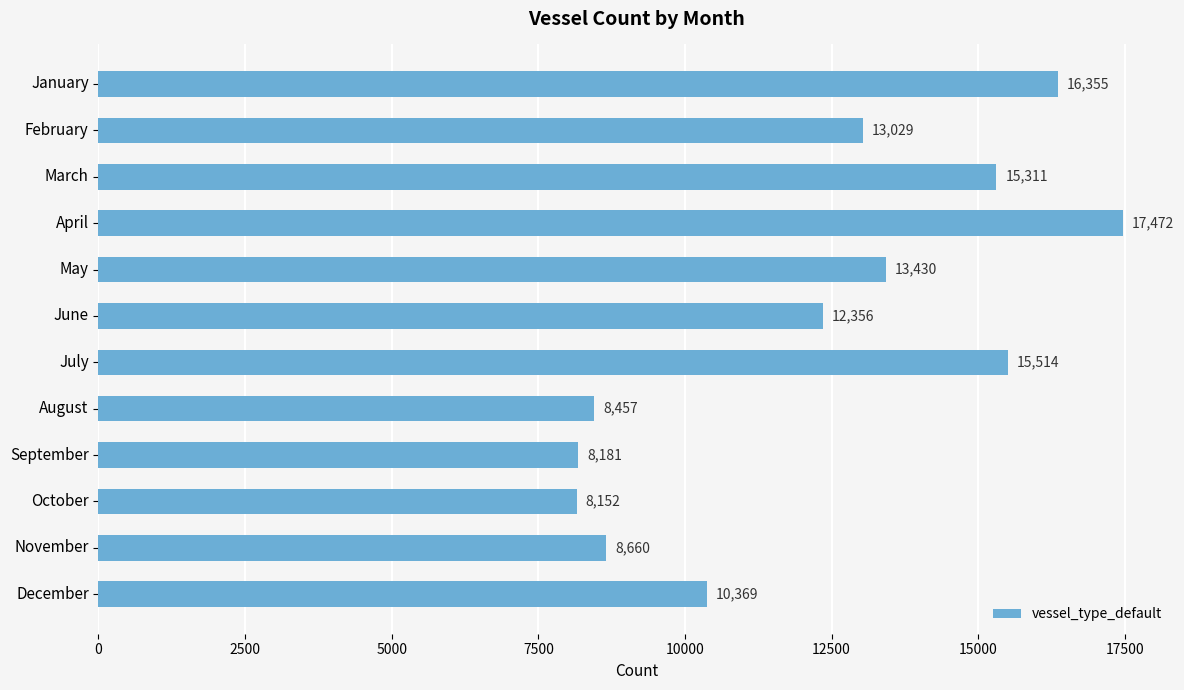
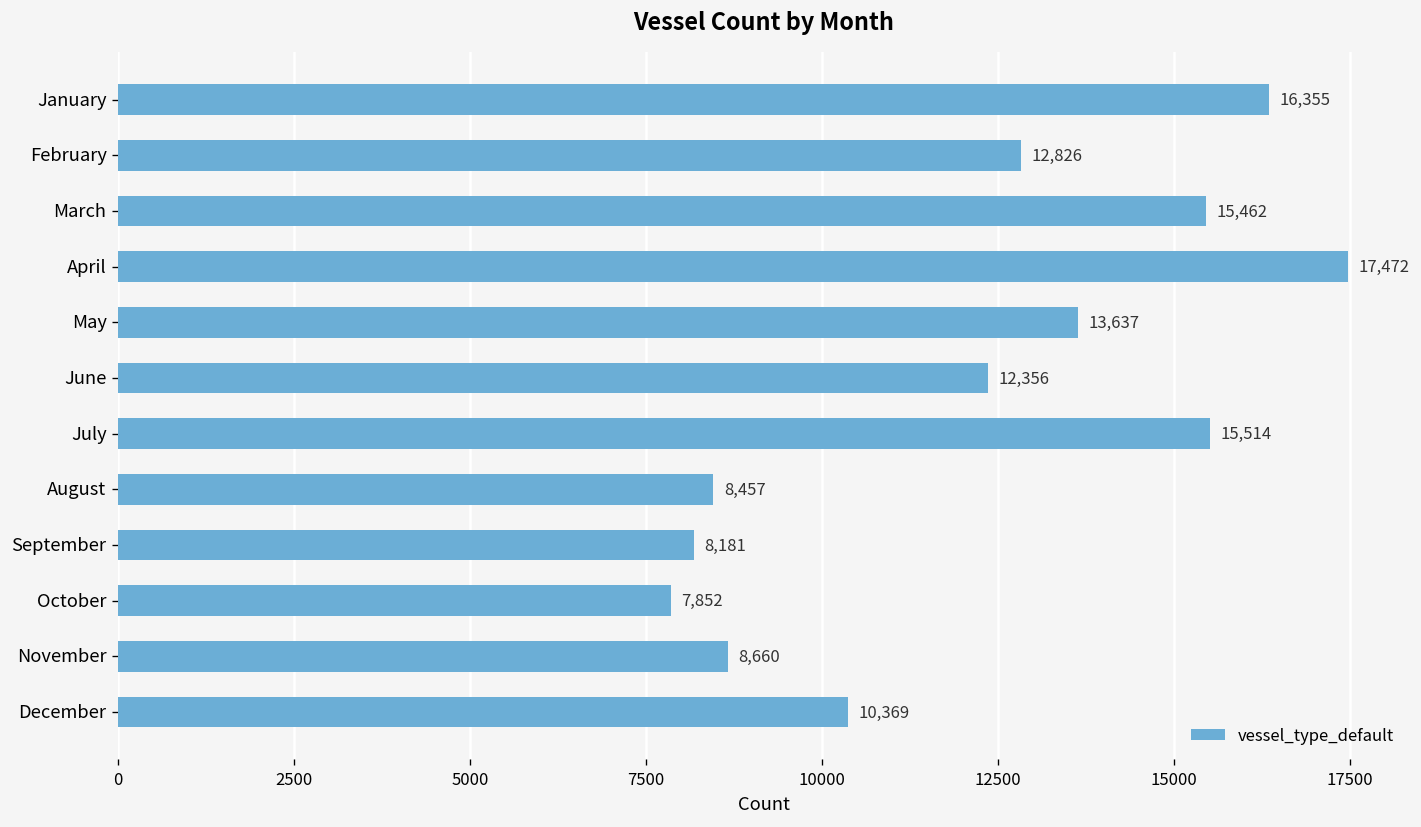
February: 13,029 -> 12,826
March: 15,311 -> 15,462
May: 13,430 -> 13,637
October: 8,152 -> 7,852
